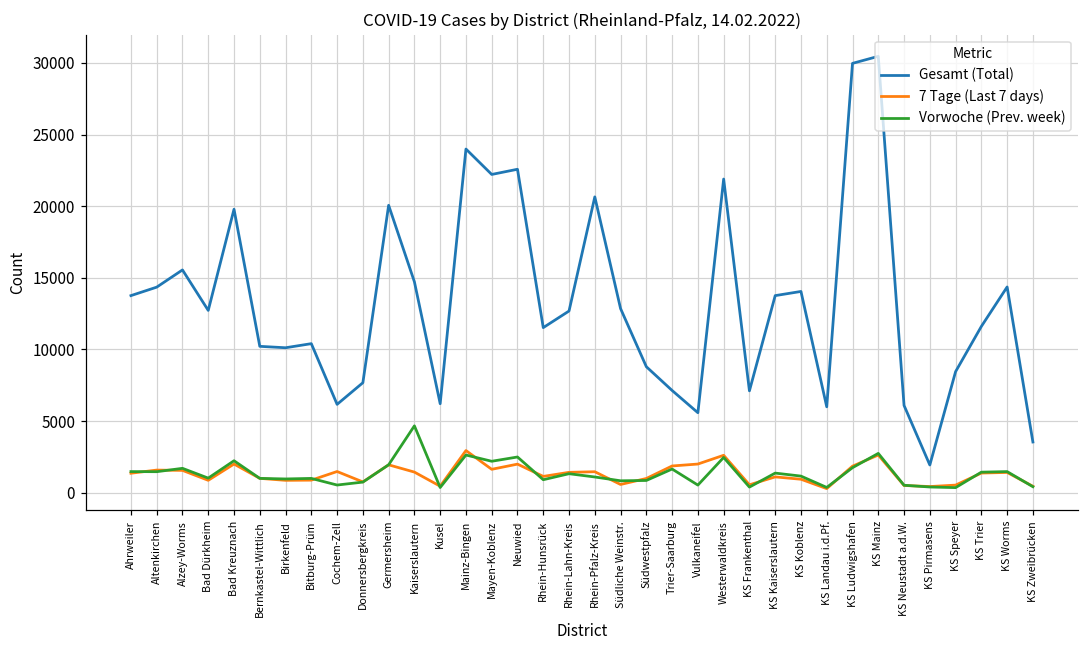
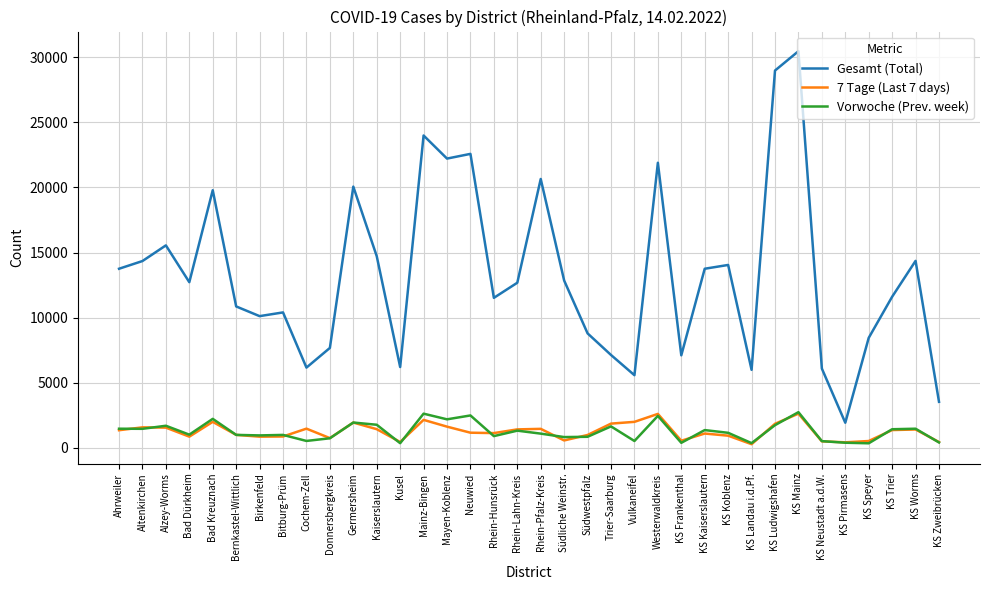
Gesamt (Total), Bernkastel-Wittlich: 10200 -> 10900
Vorwoche (Prev. week), Kaiserslautern: 4700 -> 1800
7 Tage (Last 7 days), Mainz-Bingen: 2900 -> 2200
7 Tage (Last 7 days), Neuwied: 2000 -> 1200
Gesamt (Total), KS Ludwigshafen: 30000 -> 29000
